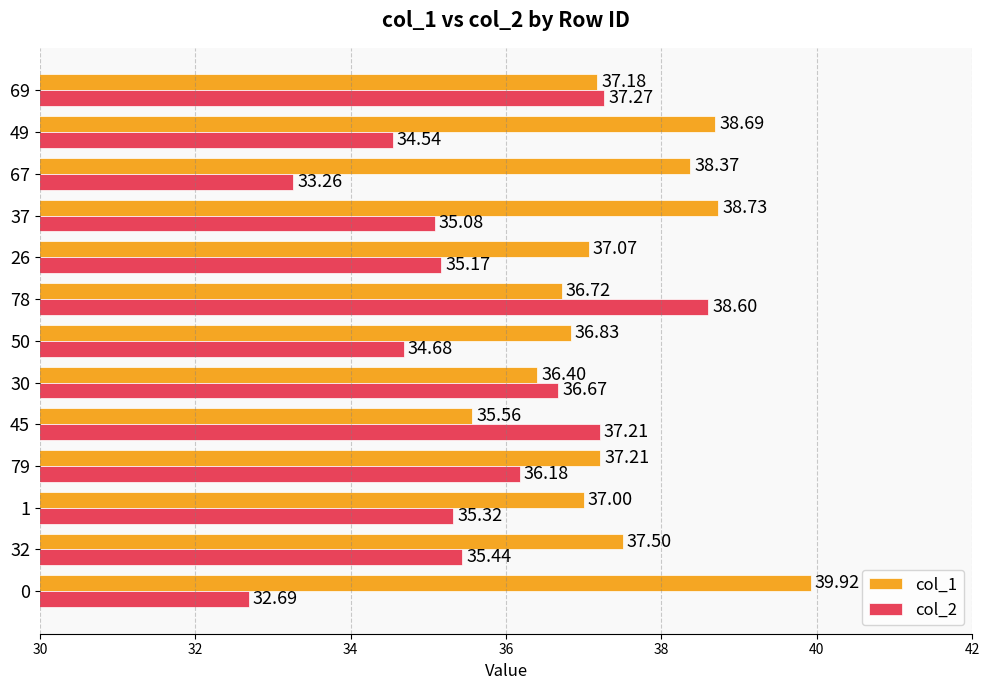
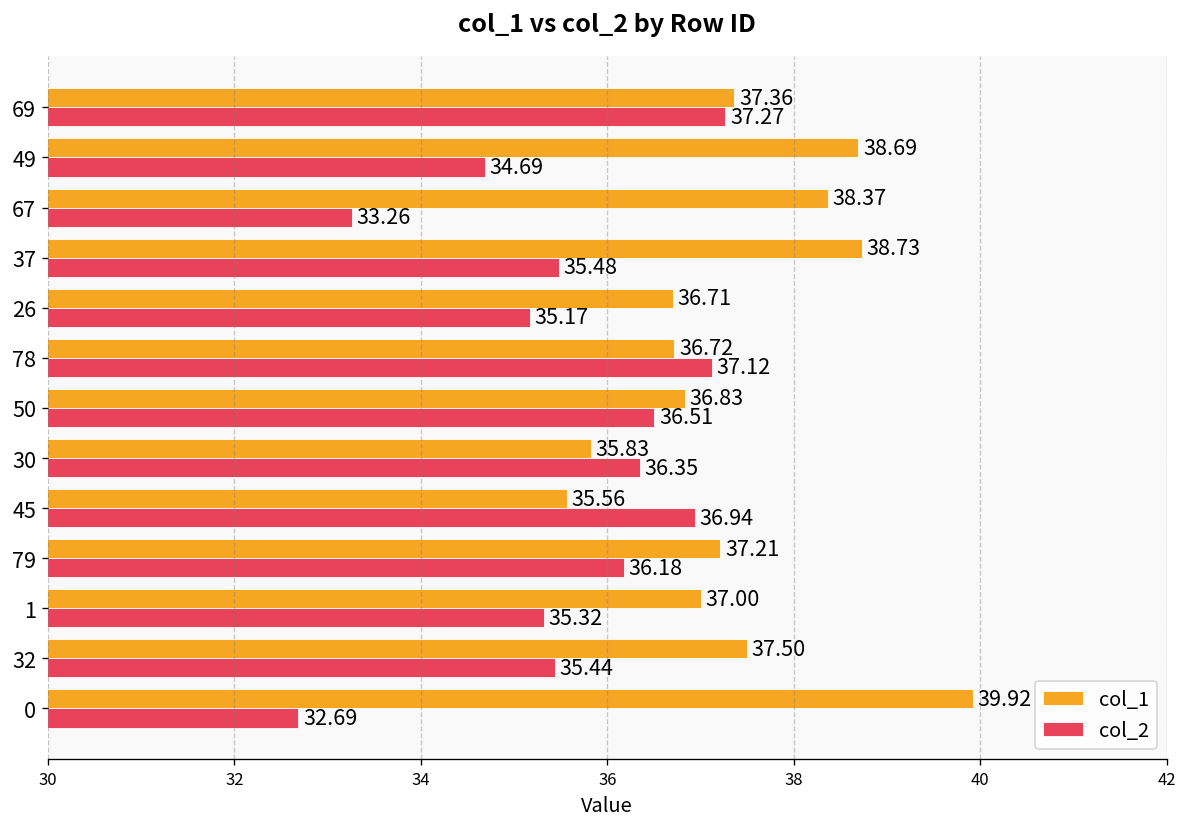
col_1, 69: 37.18 -> 37.36
col_2, 49: 34.54 -> 34.69
col_2, 37: 35.08 -> 35.48
col_1, 26: 37.07 -> 36.71
col_2, 78: 38.60 -> 37.12
col_2, 50: 34.68 -> 36.51
col_1, 30: 36.40 -> 35.83
col_2, 30: 36.67 -> 36.35
col_2, 45: 37.21 -> 36.94
